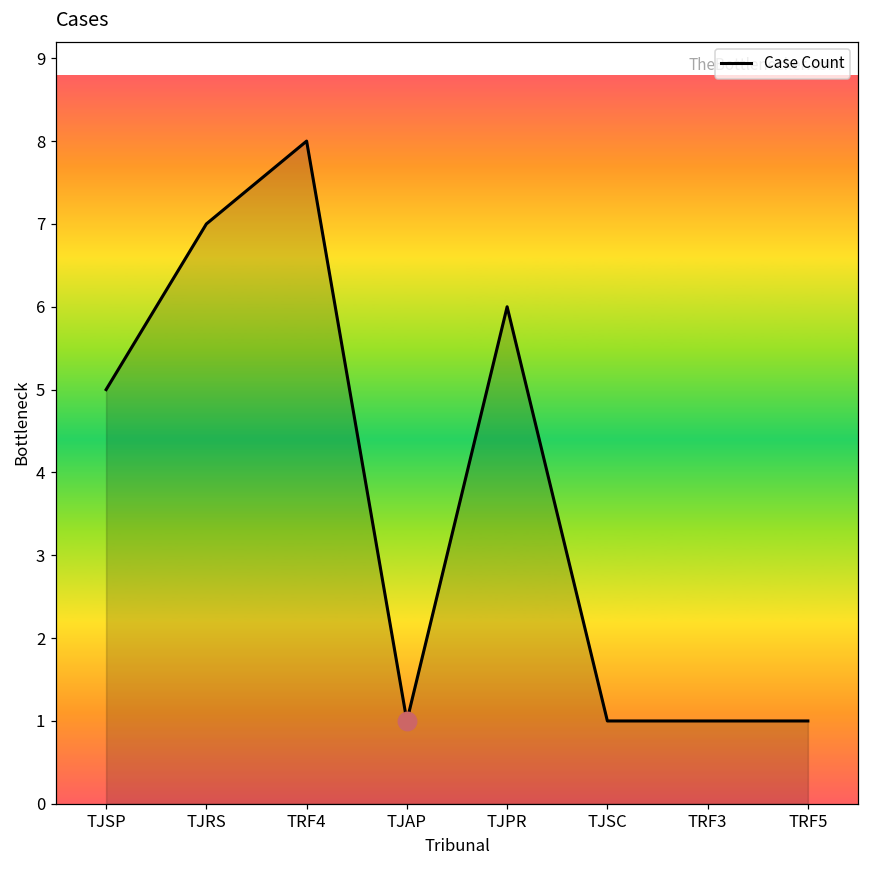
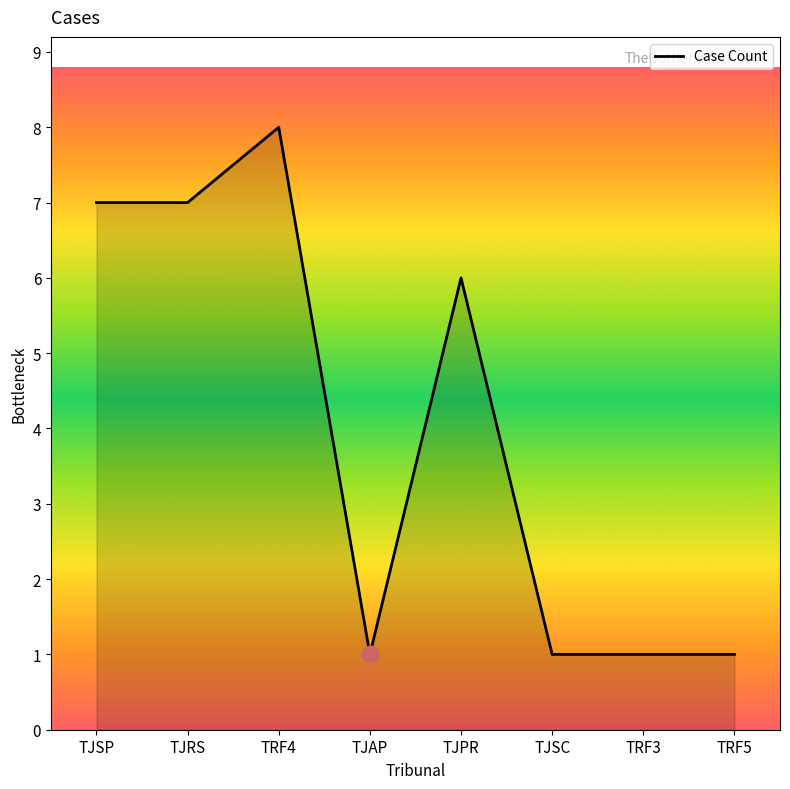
Case Count, TJSP: 5 -> 7
